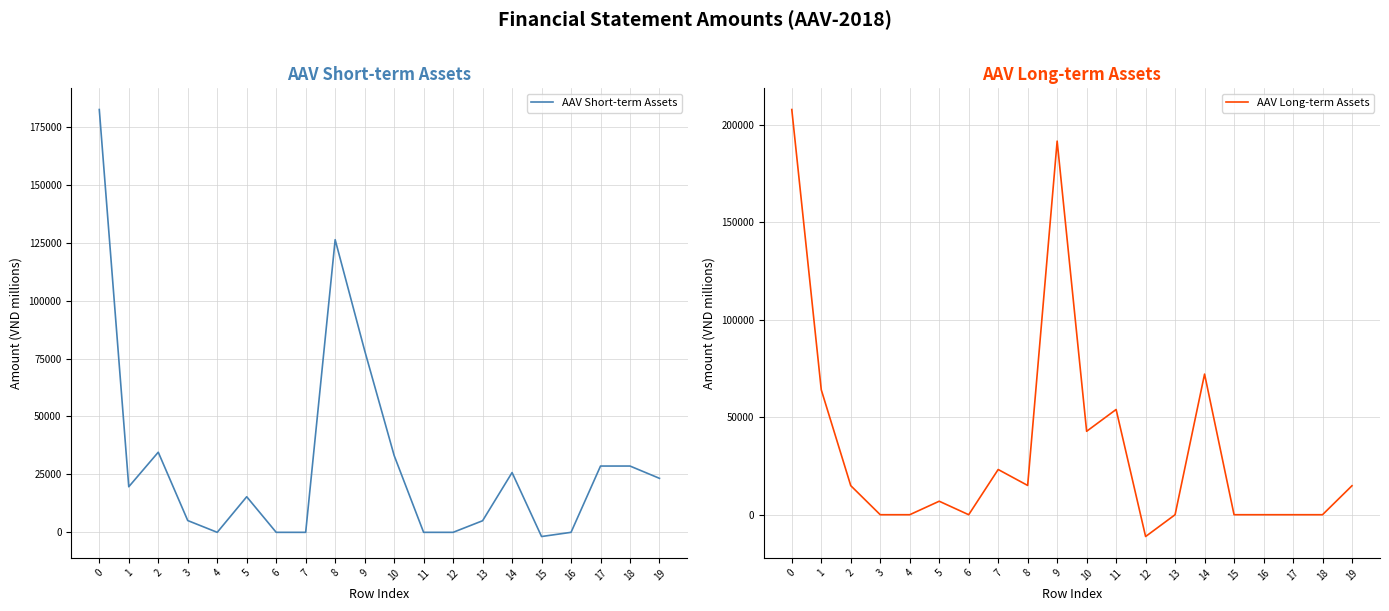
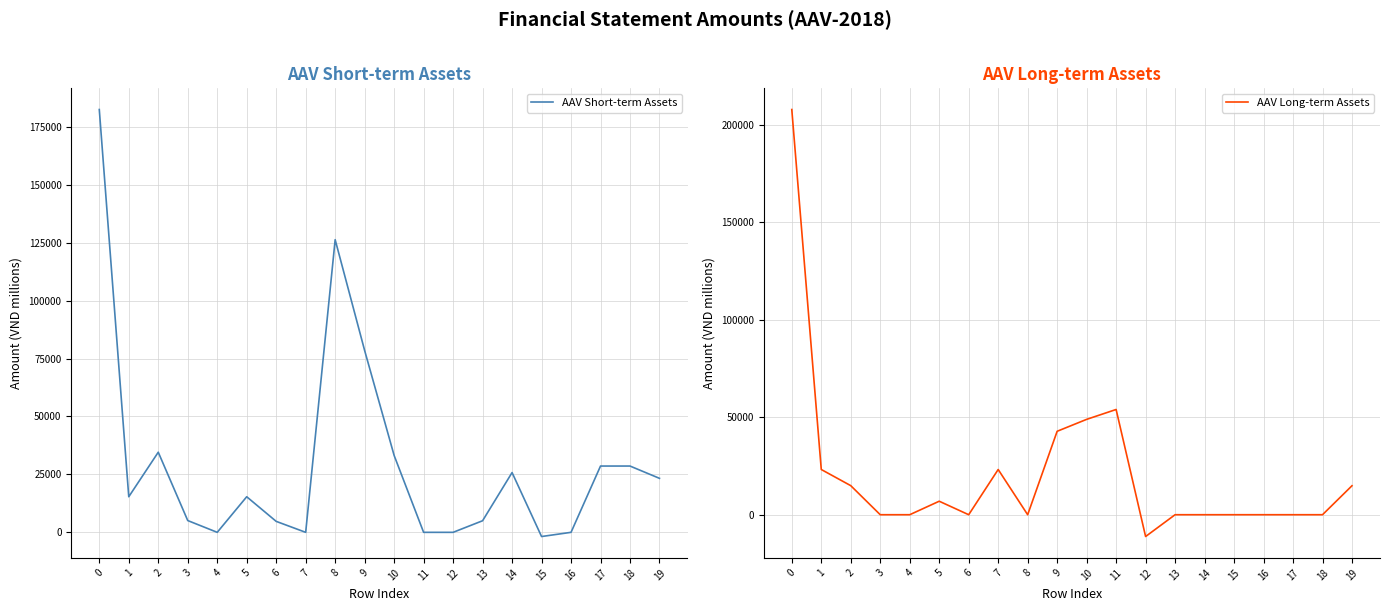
AAV Short-term Assets, 1: 20000 -> 15000
AAV Short-term Assets, 6: 0 -> 5000
AAV Long-term Assets, 1: 64000 -> 23000
AAV Long-term Assets, 8: 15000 -> 0
AAV Long-term Assets, 9: 192000 -> 43000
AAV Long-term Assets, 10: 43000 -> 49000
AAV Long-term Assets, 14: 72000 -> 0
